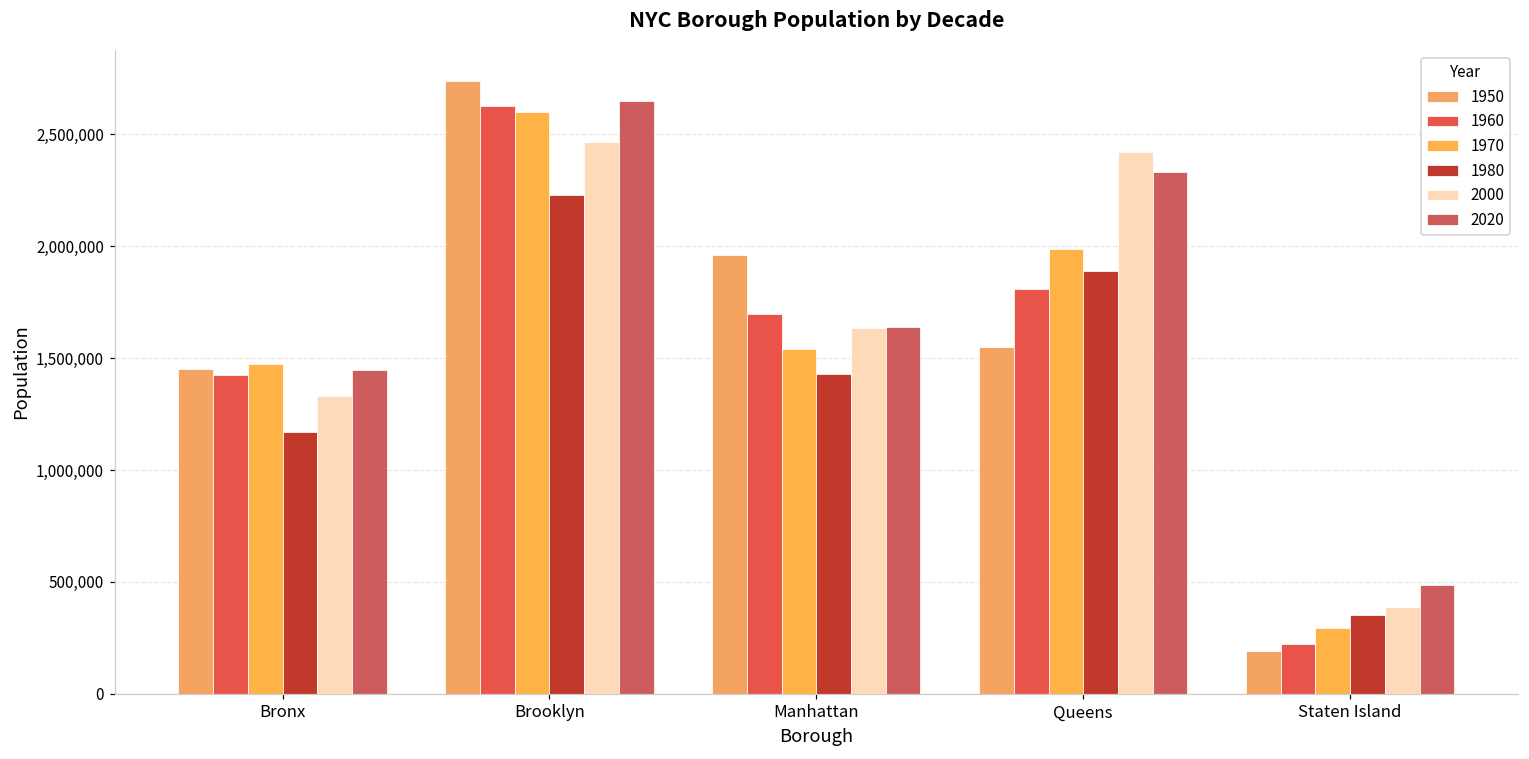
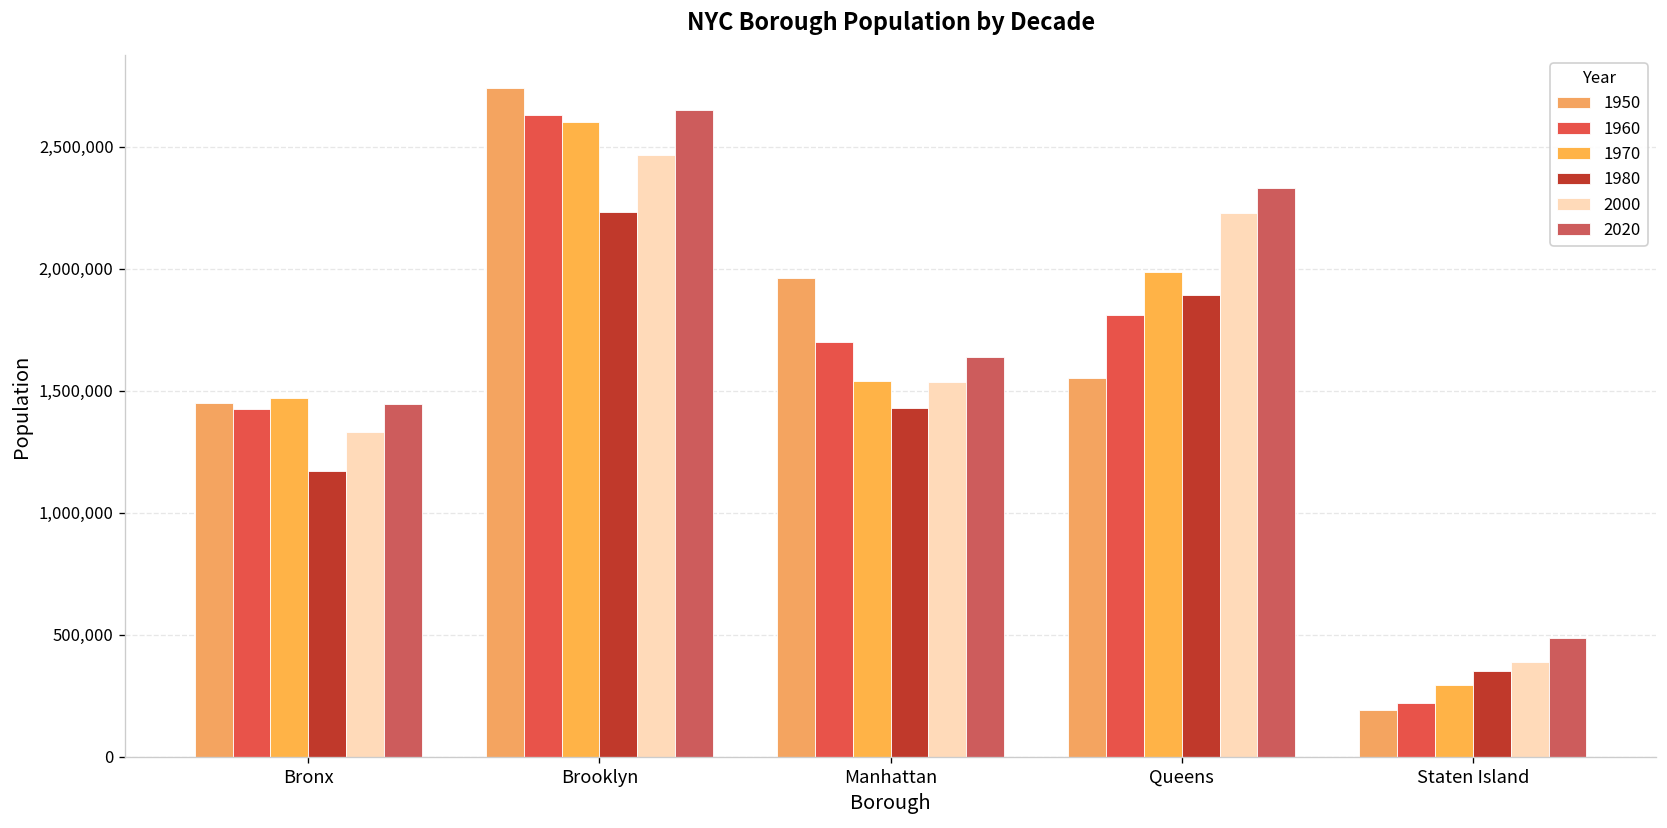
2000, Manhattan: 1,640,000 -> 1,540,000
2000, Queens: 2,420,000 -> 2,230,000
